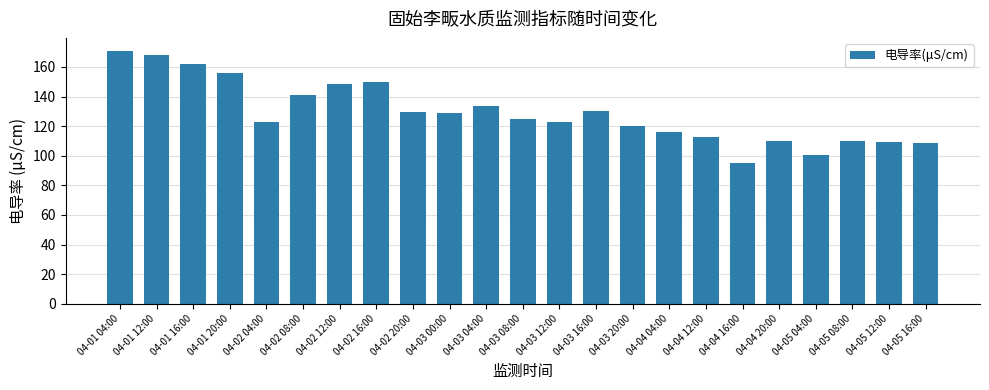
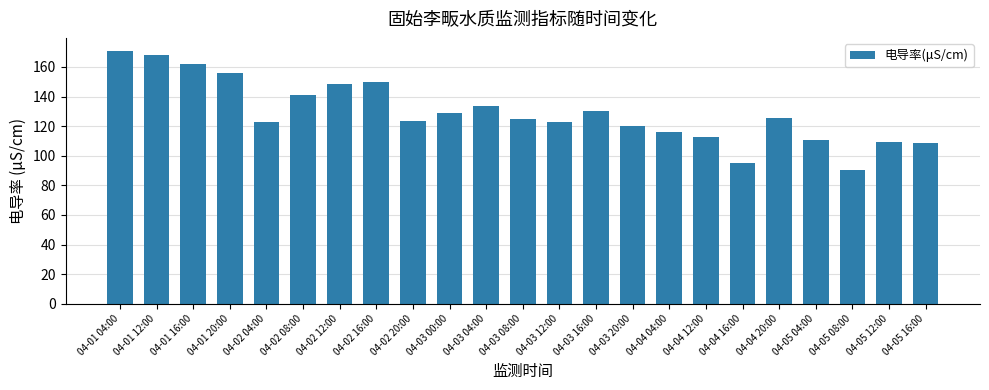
04-02 20:00: 130 -> 124
04-04 20:00: 110 -> 126
04-05 04:00: 101 -> 111
04-05 08:00: 110 -> 90
